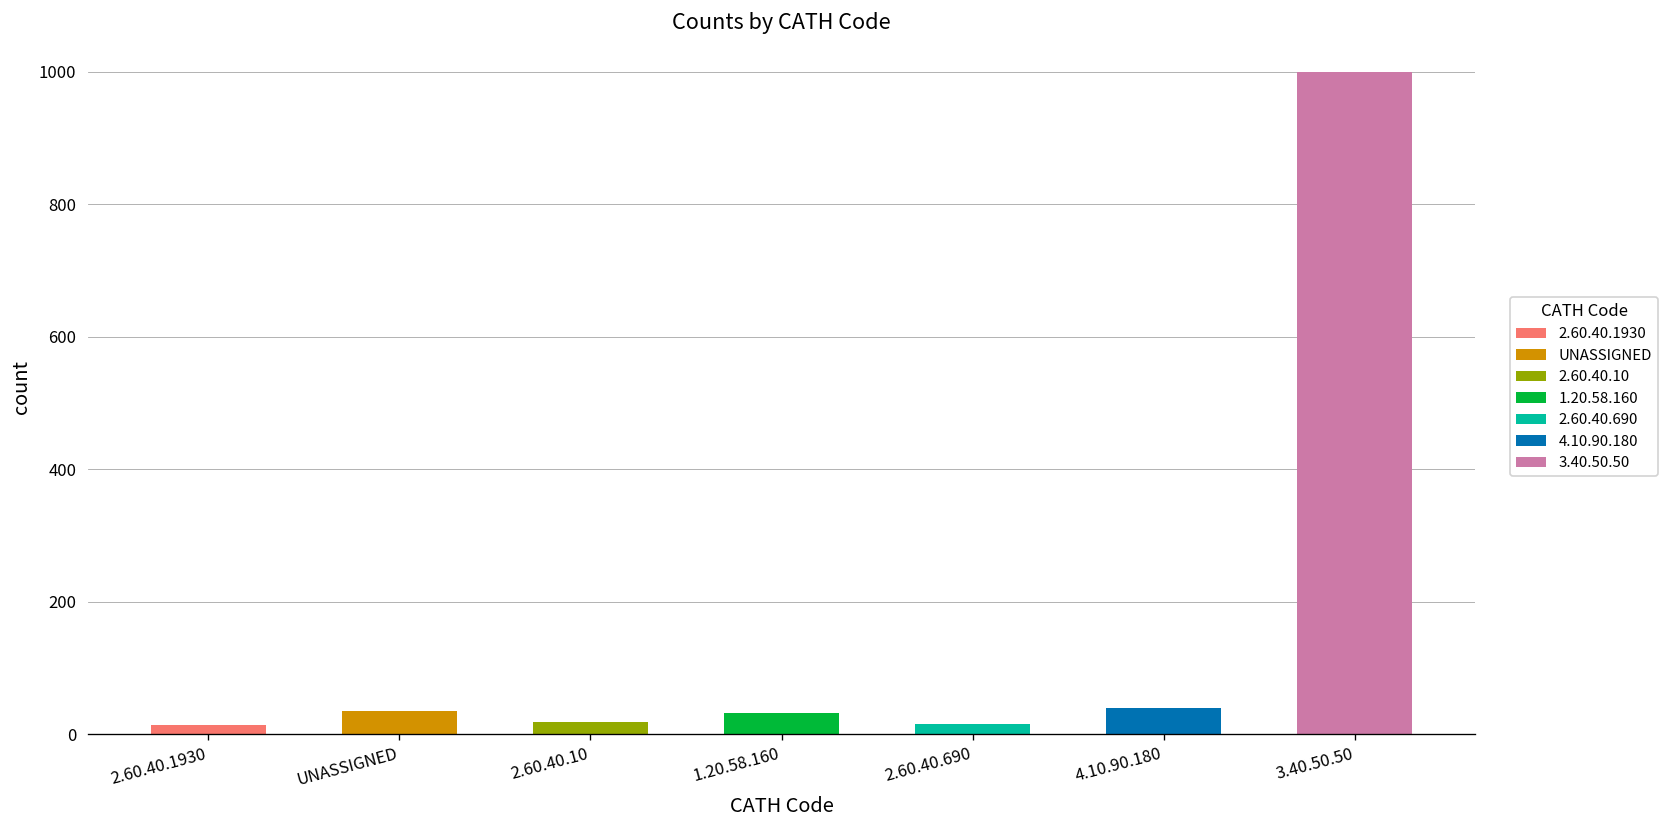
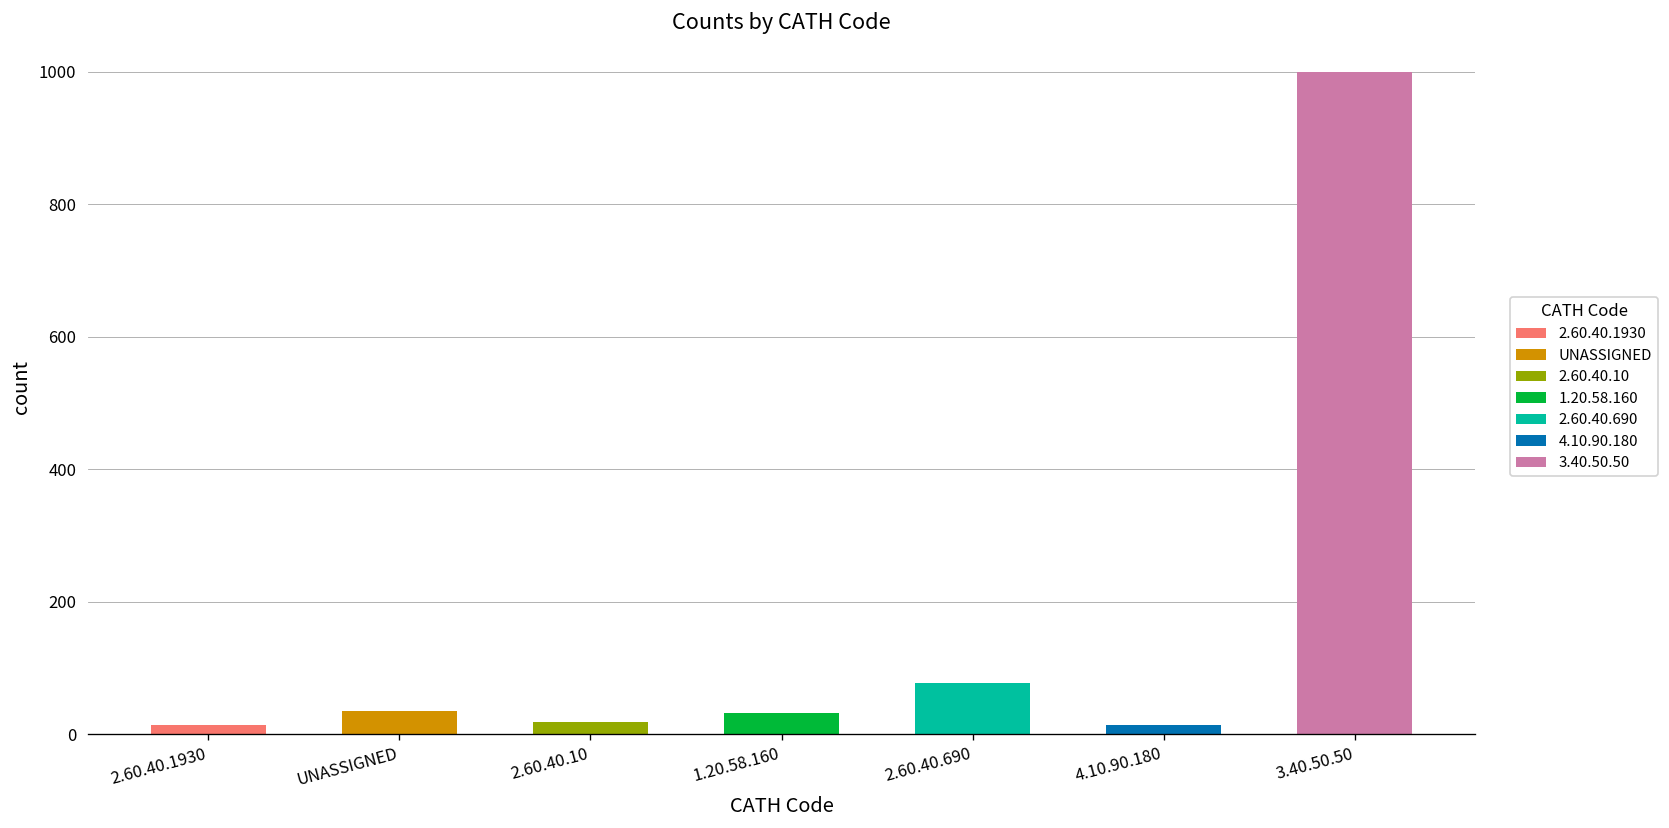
2.60.40.690: 20 -> 80
4.10.90.180: 40 -> 10
